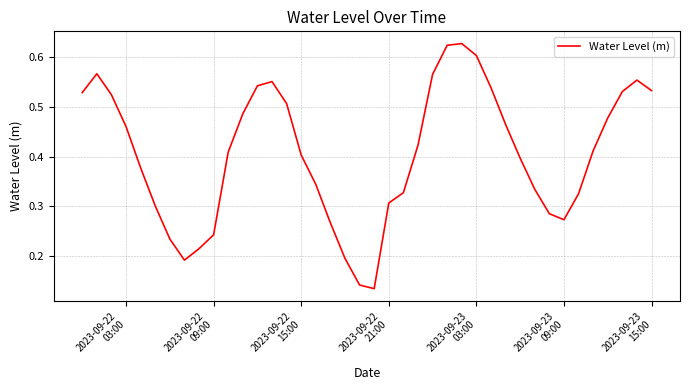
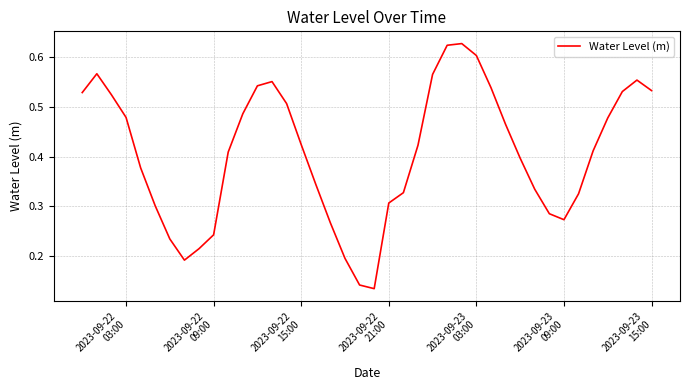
2023-09-22 03:00: 0.46 -> 0.48
2023-09-22 15:00: 0.40 -> 0.42
